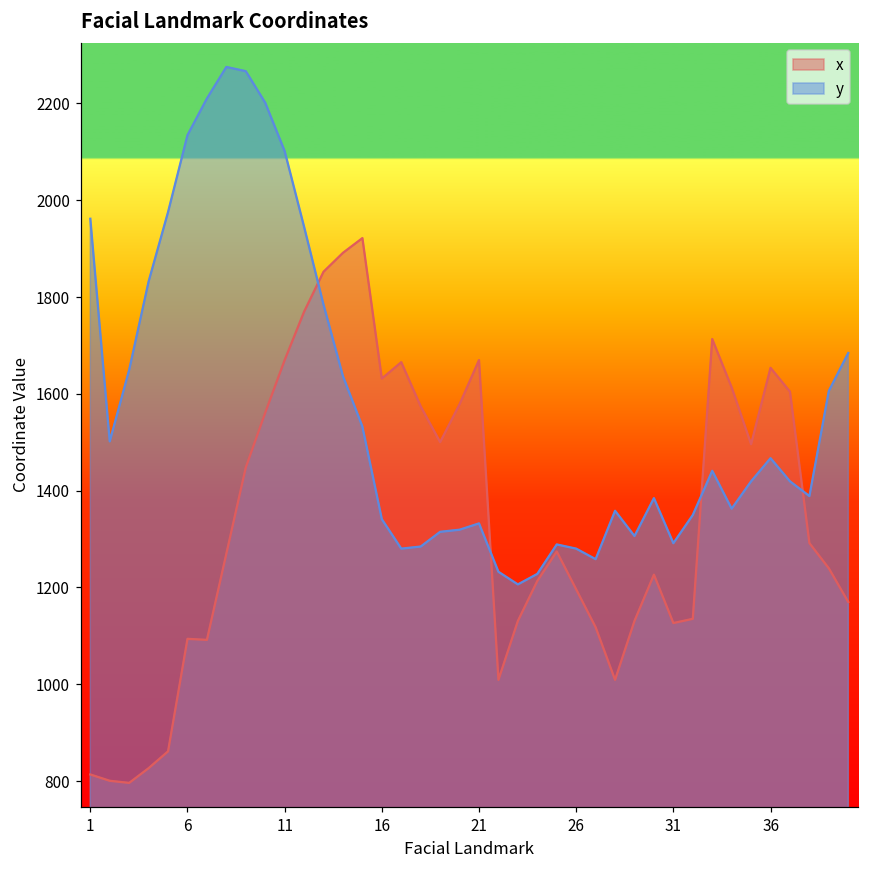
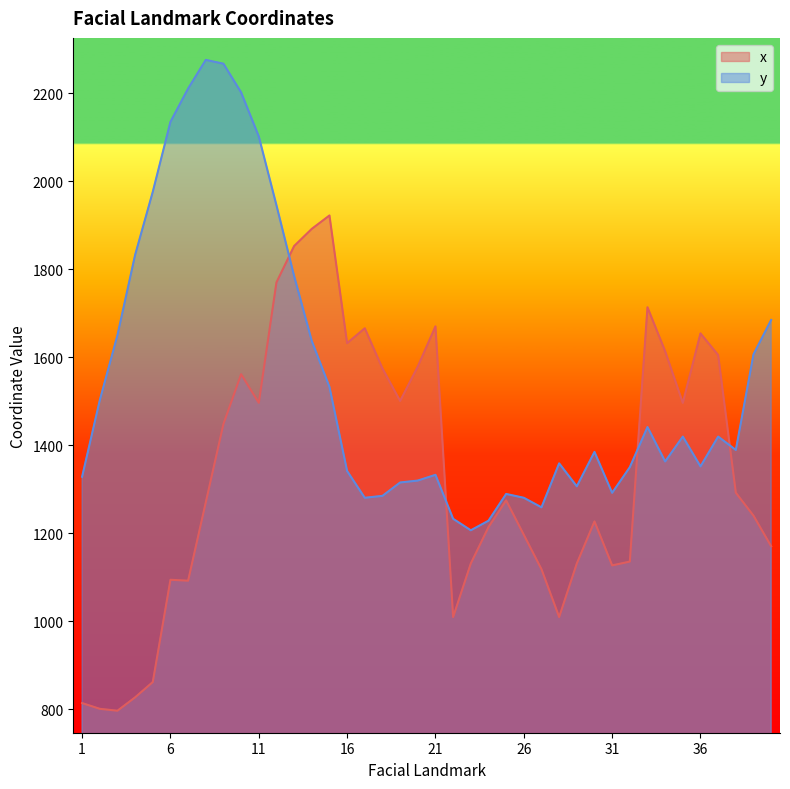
y, 1: 1960 -> 1330
x, 11: 1670 -> 1500
y, 36: 1470 -> 1350
